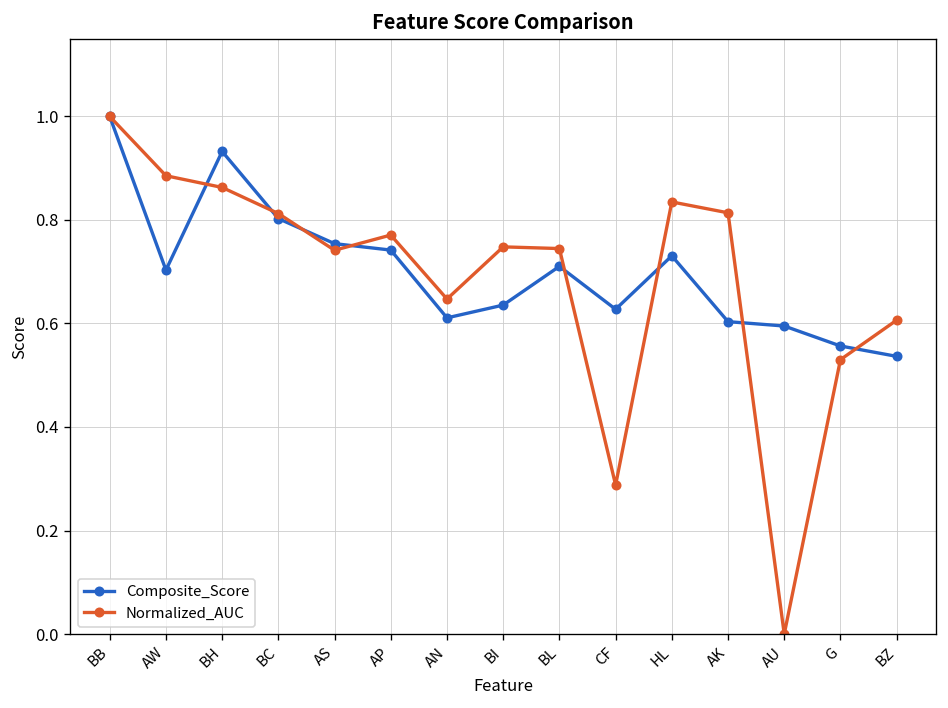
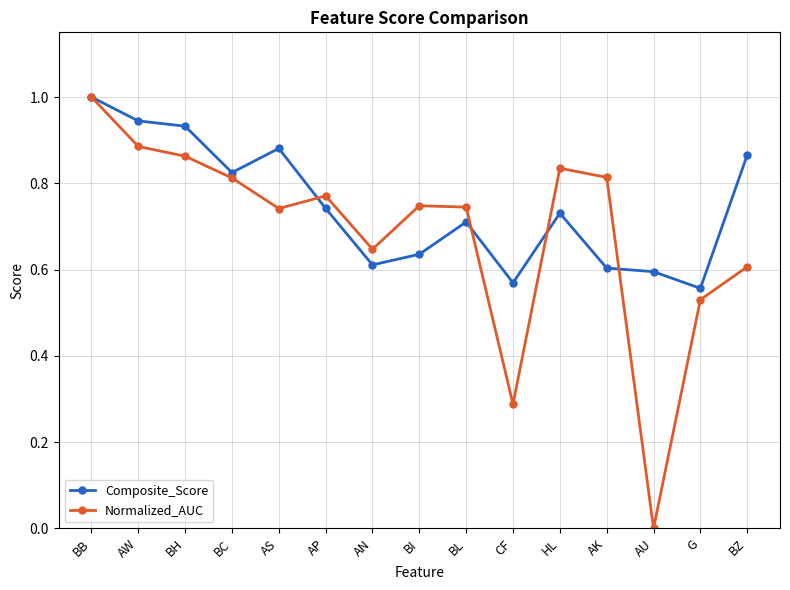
Composite_Score, AW: 0.70 -> 0.94
Composite_Score, BC: 0.80 -> 0.82
Composite_Score, AS: 0.75 -> 0.88
Composite_Score, CF: 0.63 -> 0.57
Composite_Score, BZ: 0.54 -> 0.87
